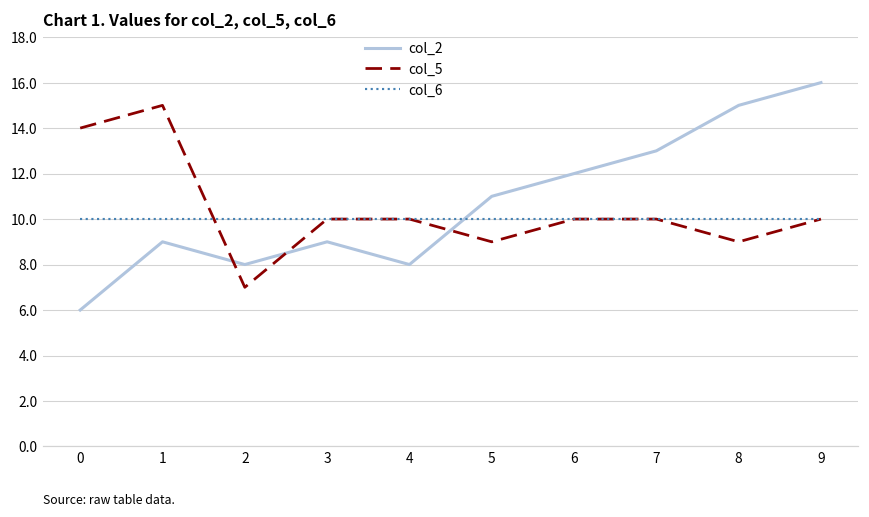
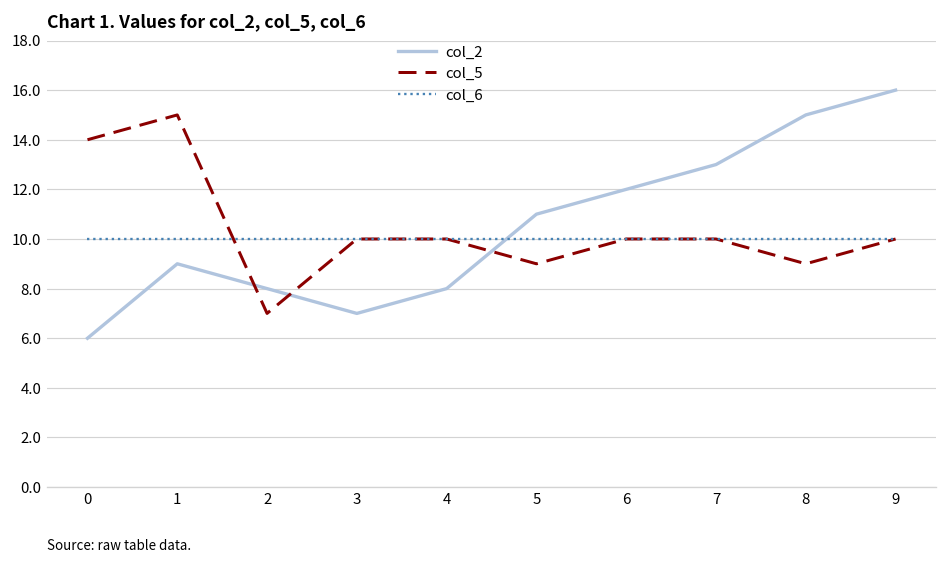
col_2, 3: 9 -> 7
